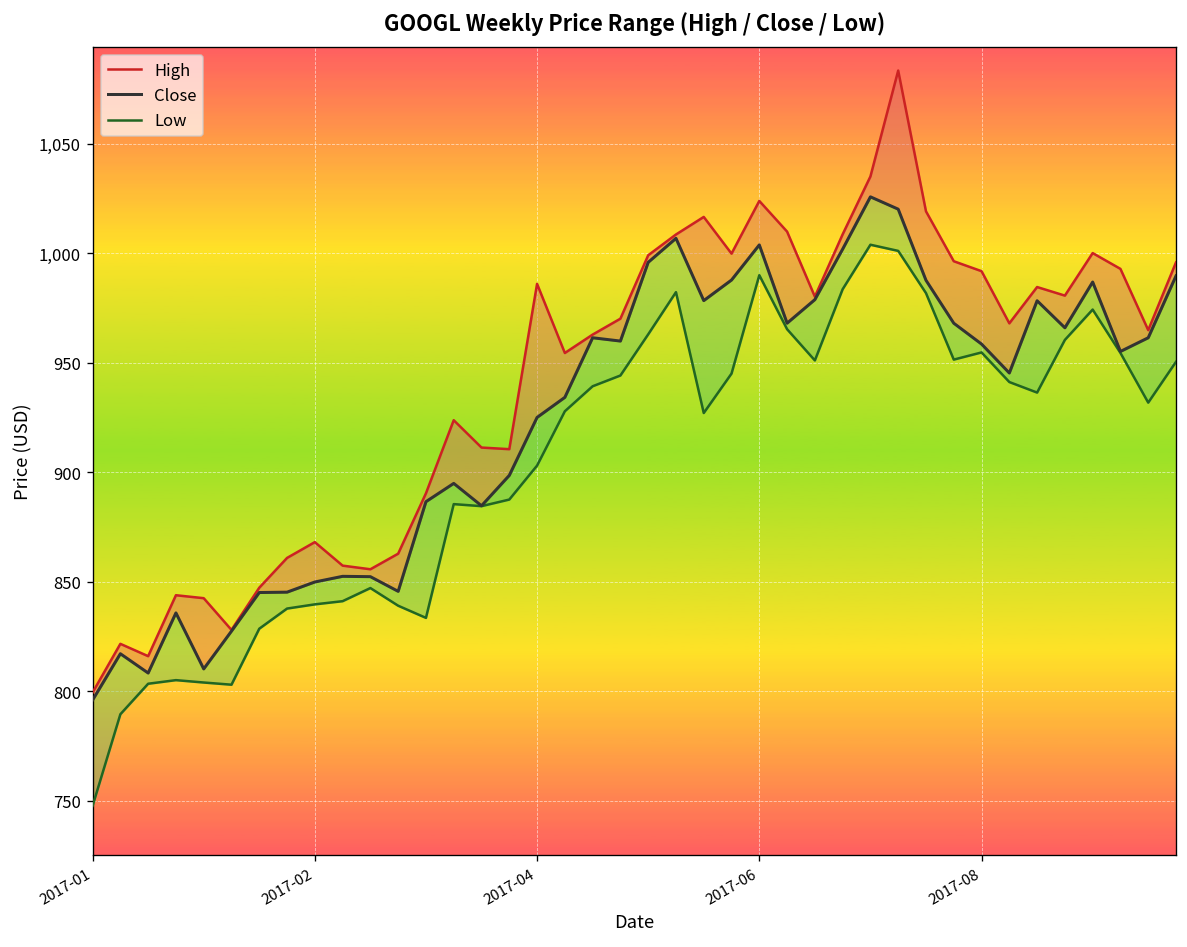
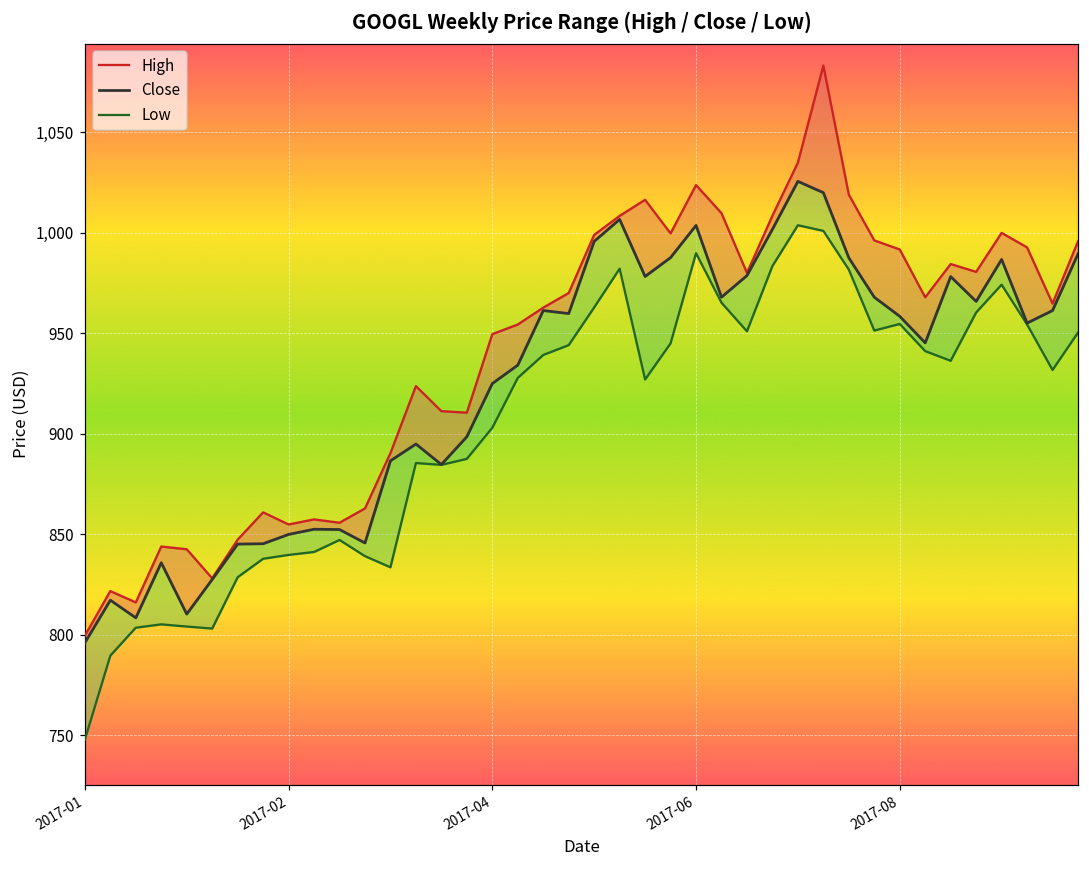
High, 2017-02: 868 -> 855
High, 2017-04: 986 -> 950
